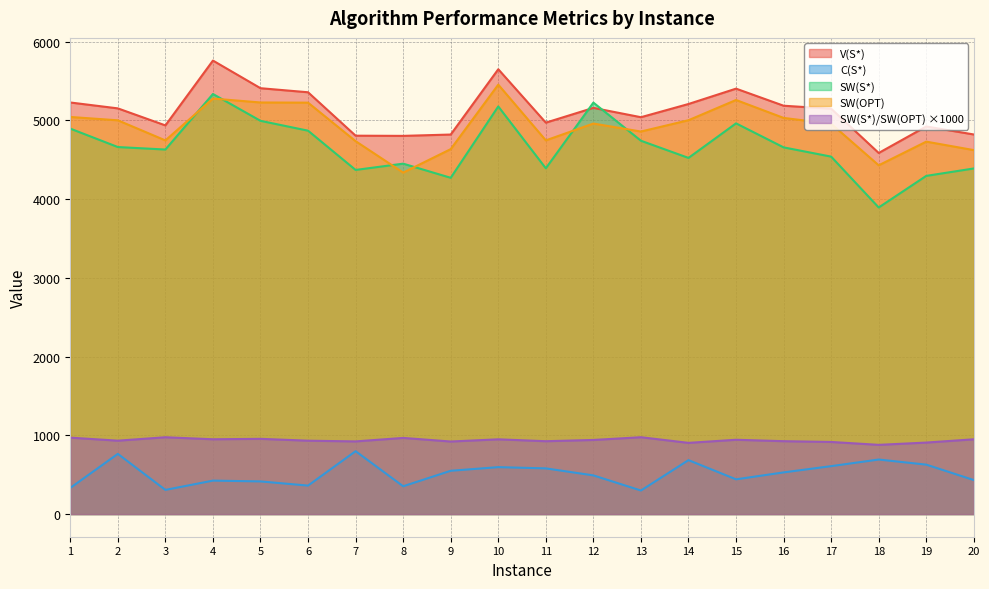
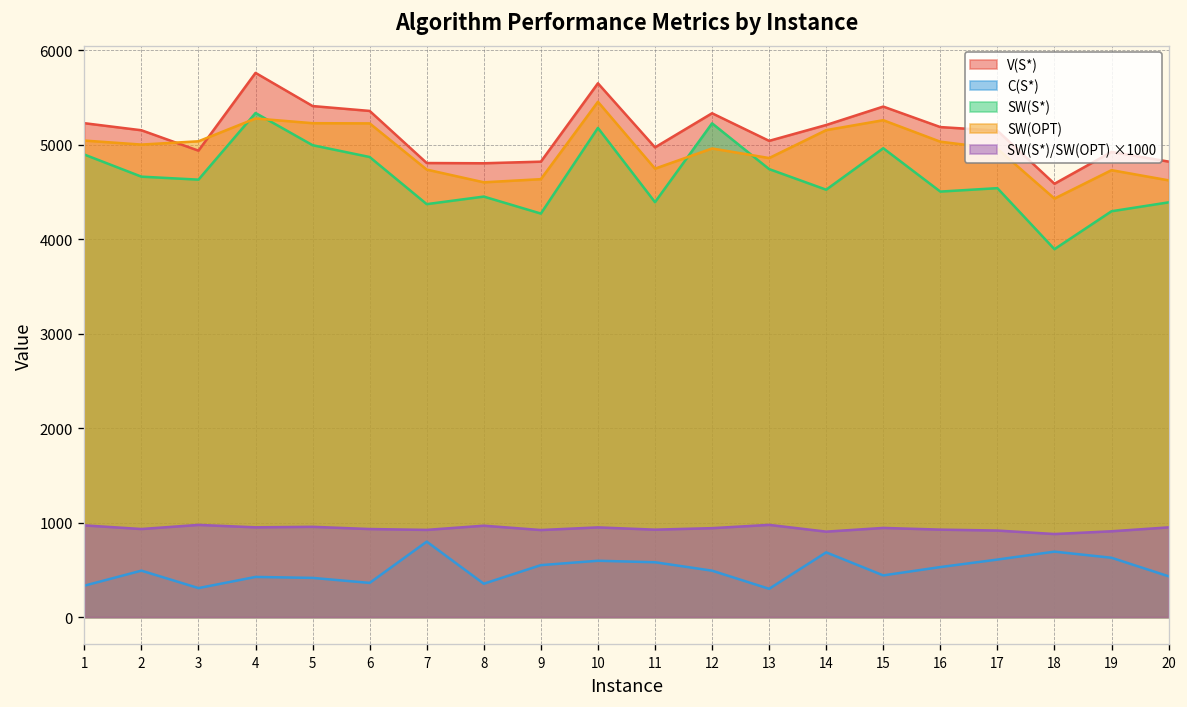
C(S*), 2: 800 -> 500
SW(OPT), 3: 4700 -> 5000
SW(OPT), 8: 4300 -> 4600
V(S*), 12: 5200 -> 5300
SW(OPT), 14: 5000 -> 5200
SW(S*), 16: 4700 -> 4500
